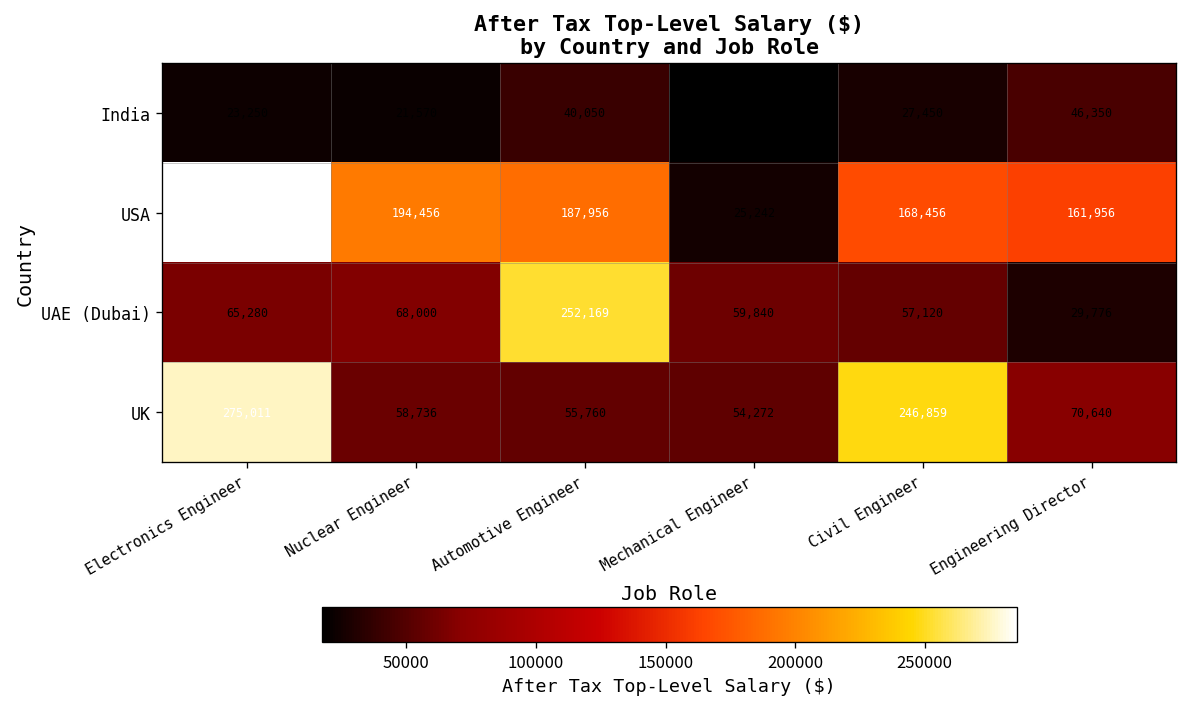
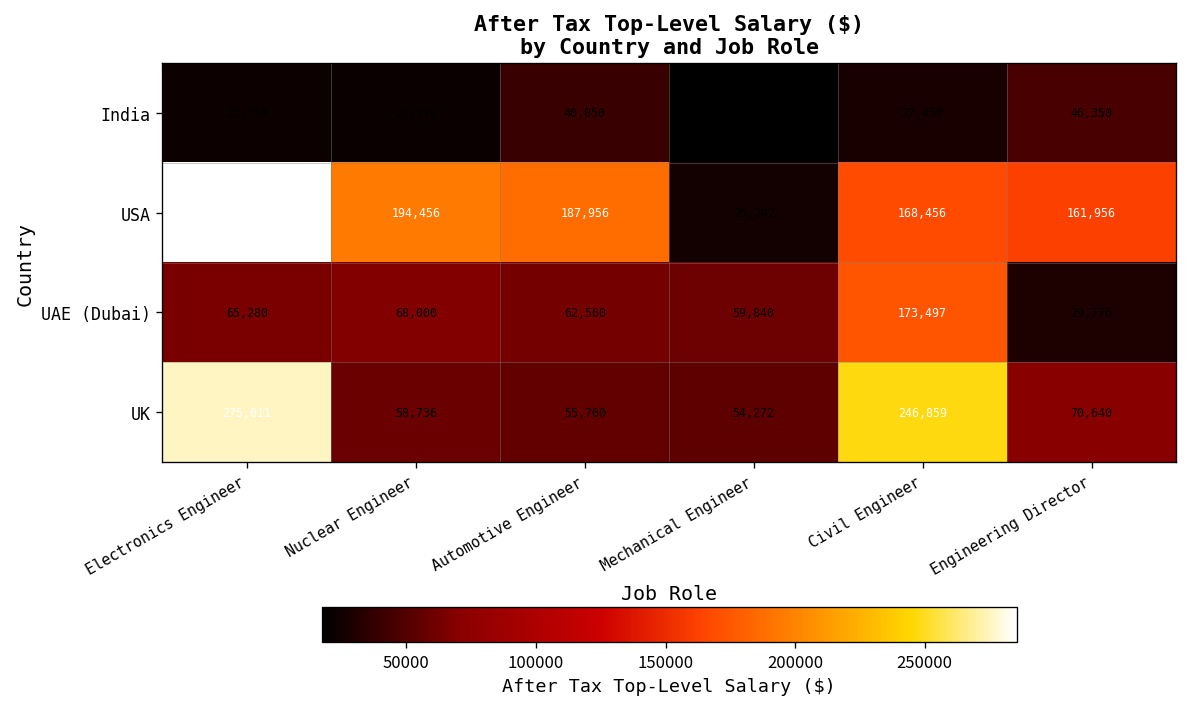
UAE (Dubai), Automotive Engineer: 252,169 -> 62,560
UAE (Dubai), Civil Engineer: 57,120 -> 173,497
